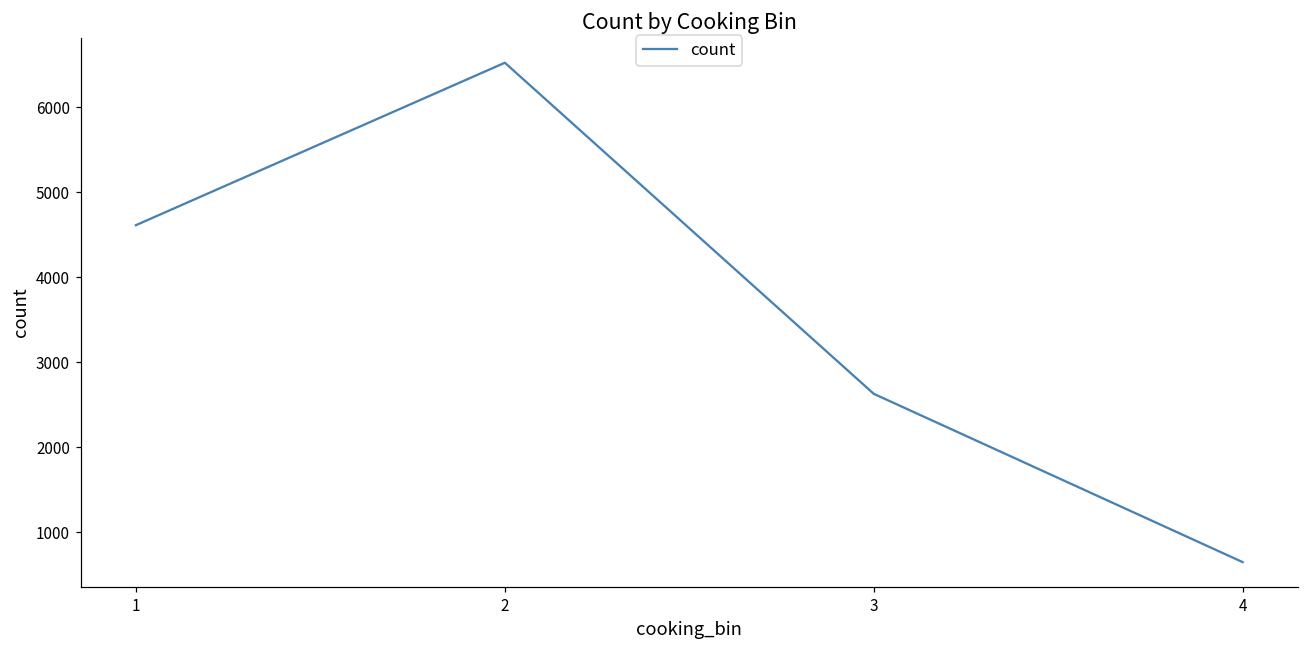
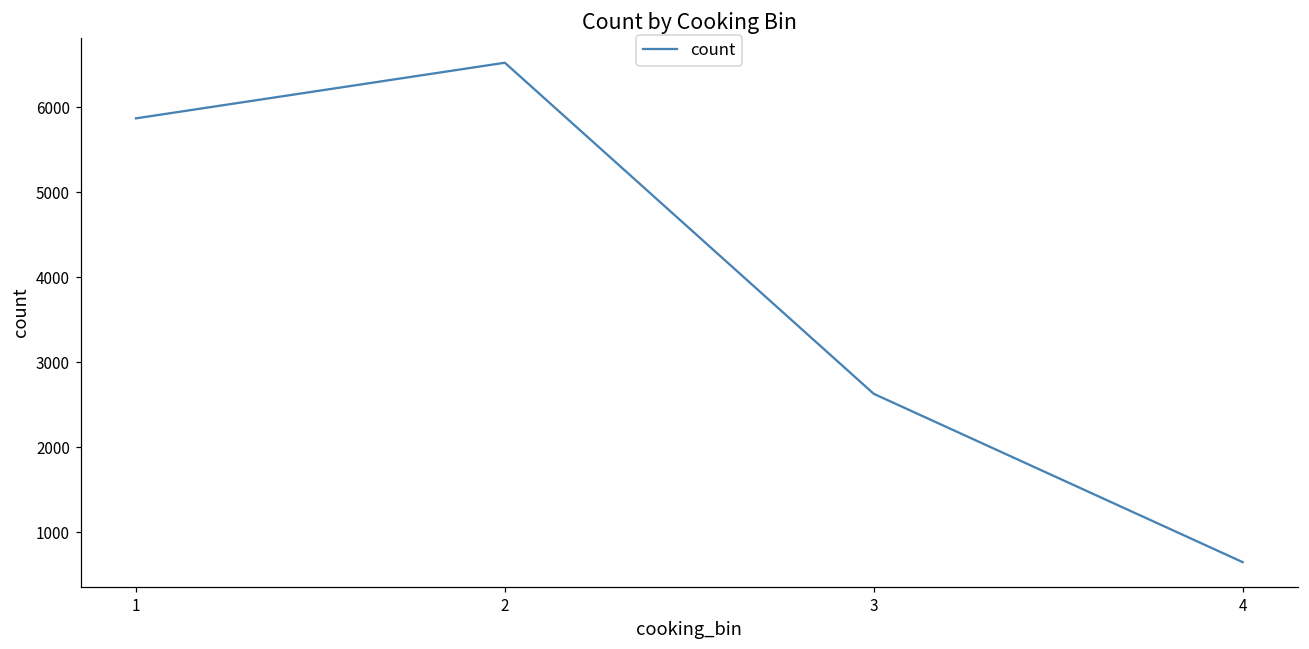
1: 4600 -> 5900
